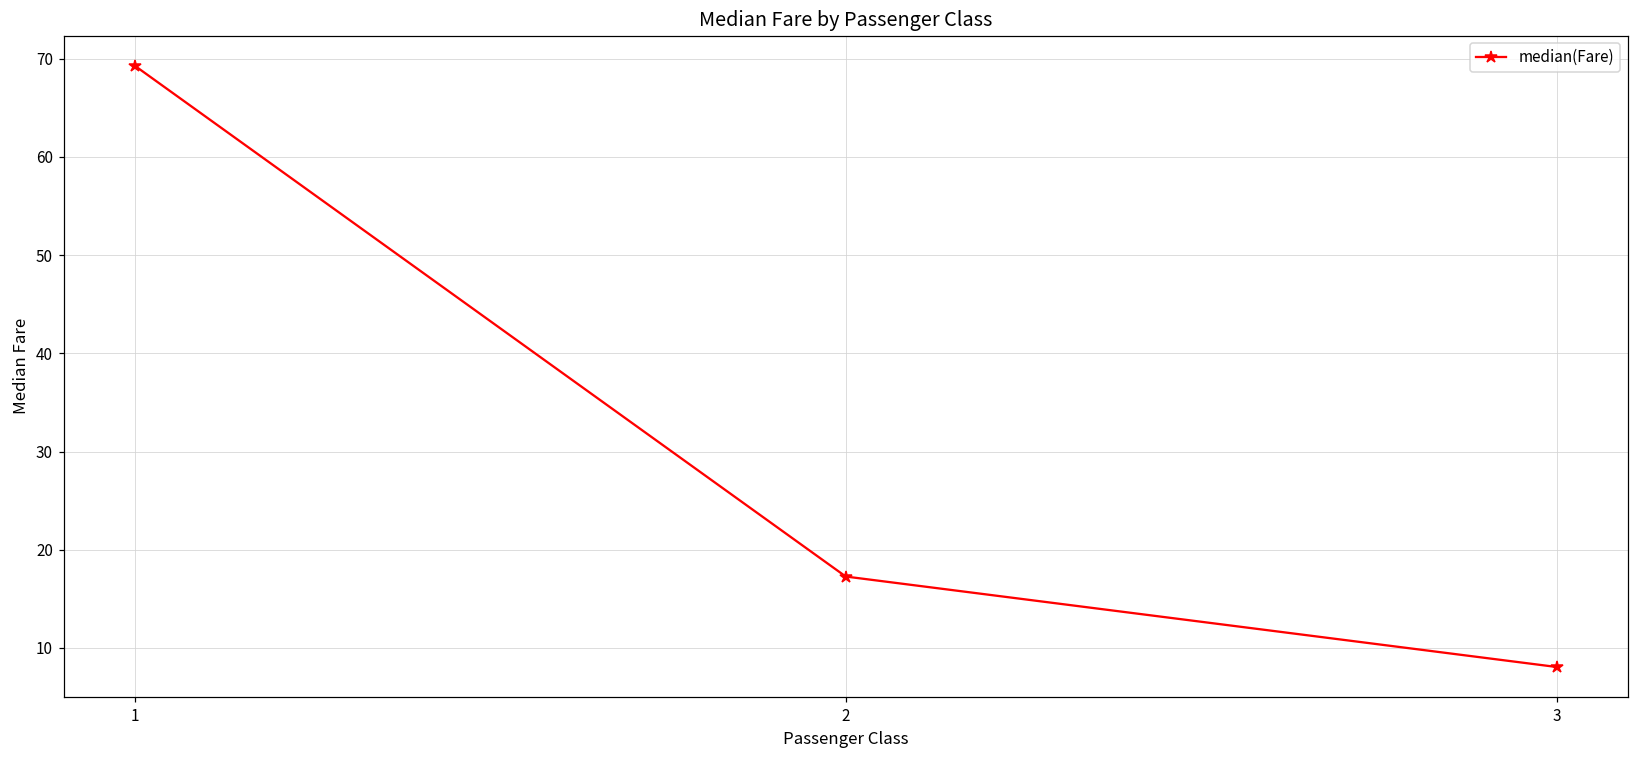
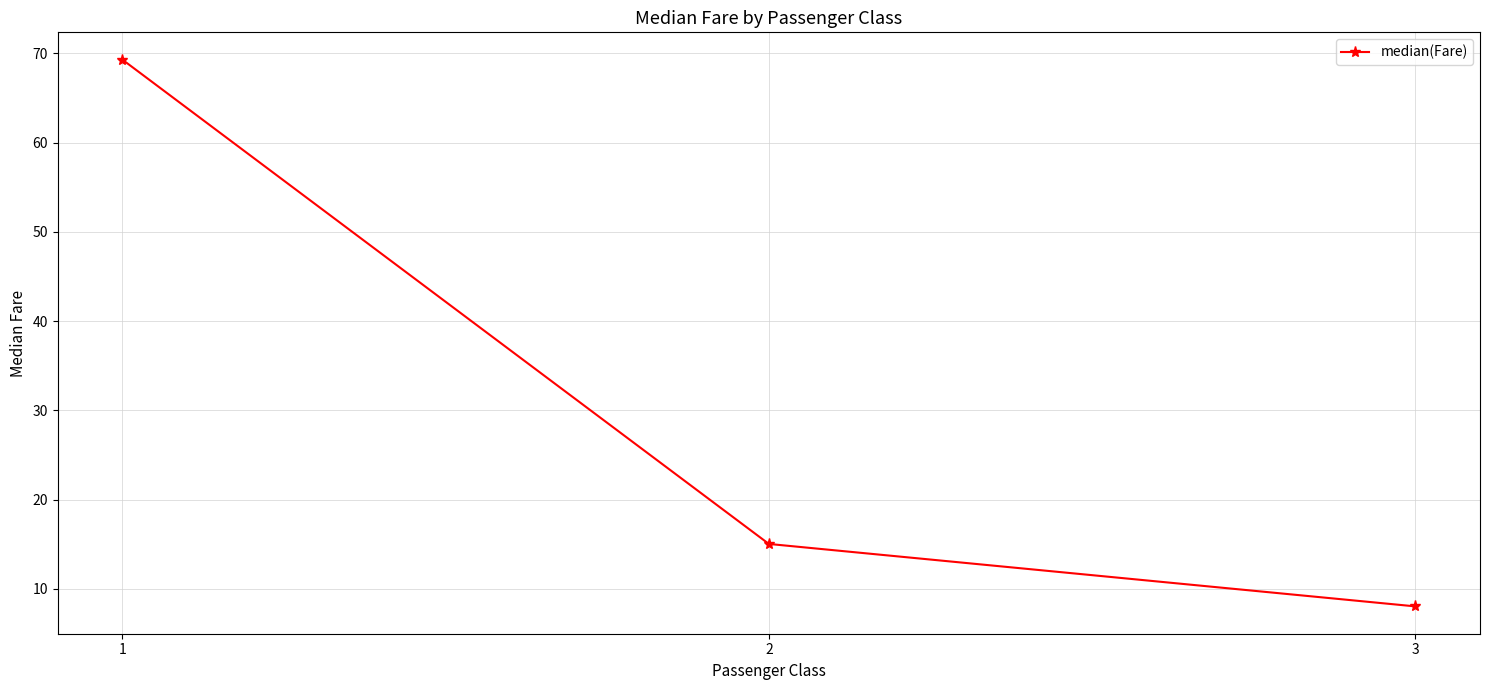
2: 17 -> 15
